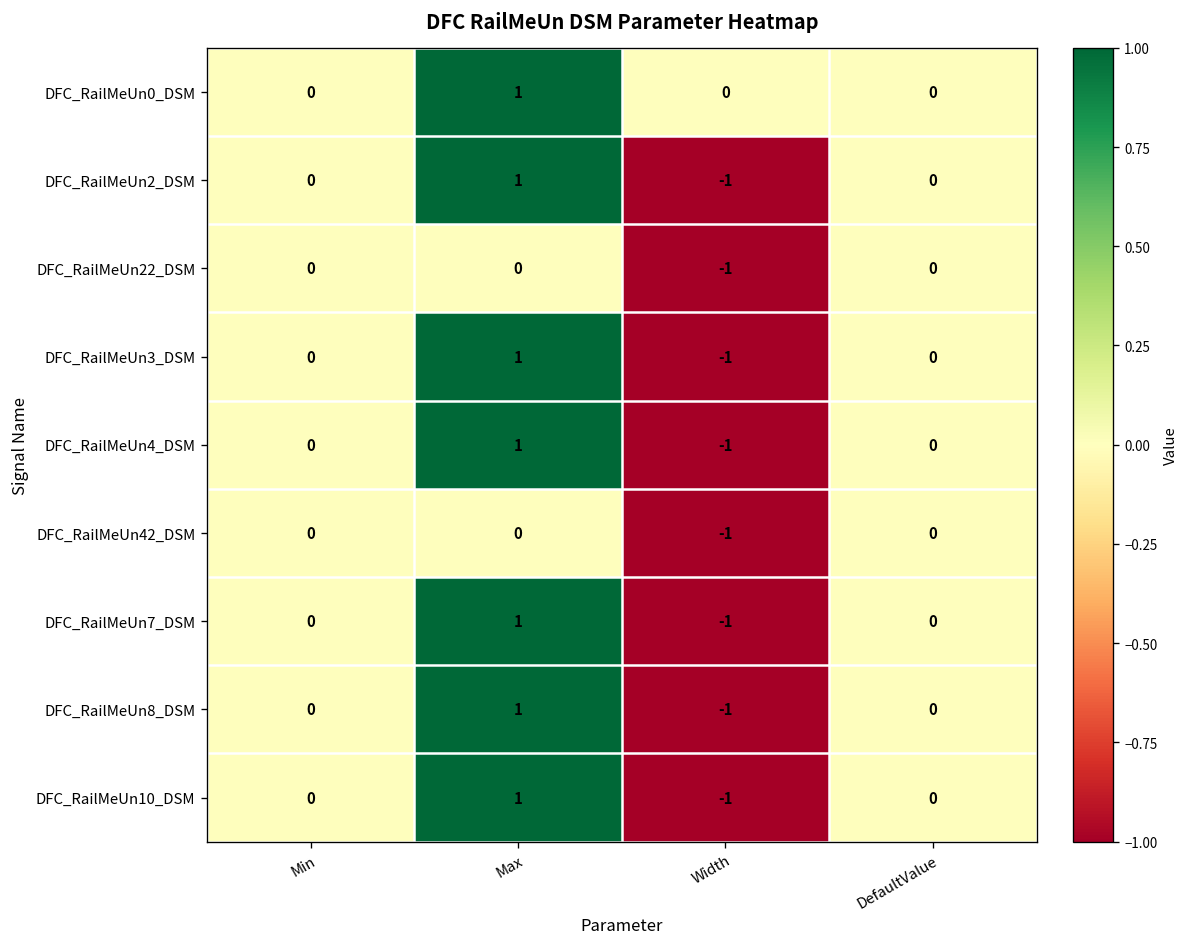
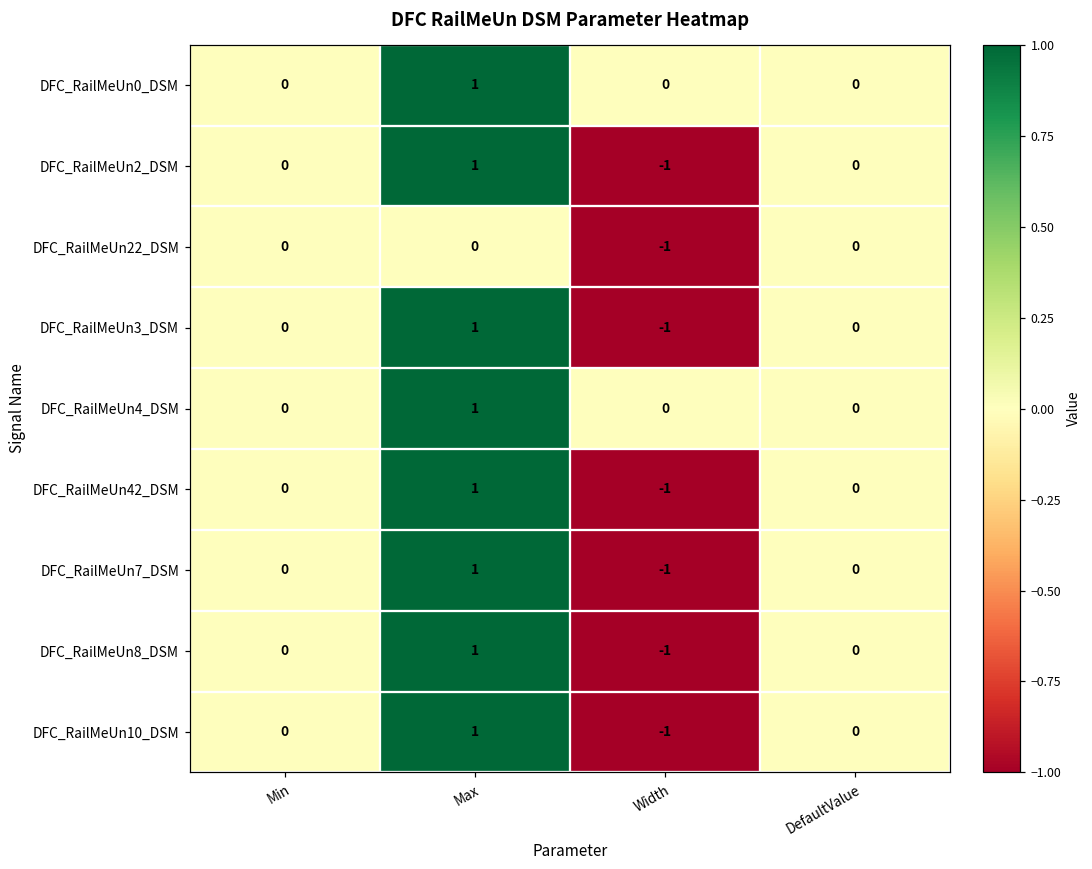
DFC_RailMeUn4_DSM, Width: -1 -> 0
DFC_RailMeUn42_DSM, Max: 0 -> 1
